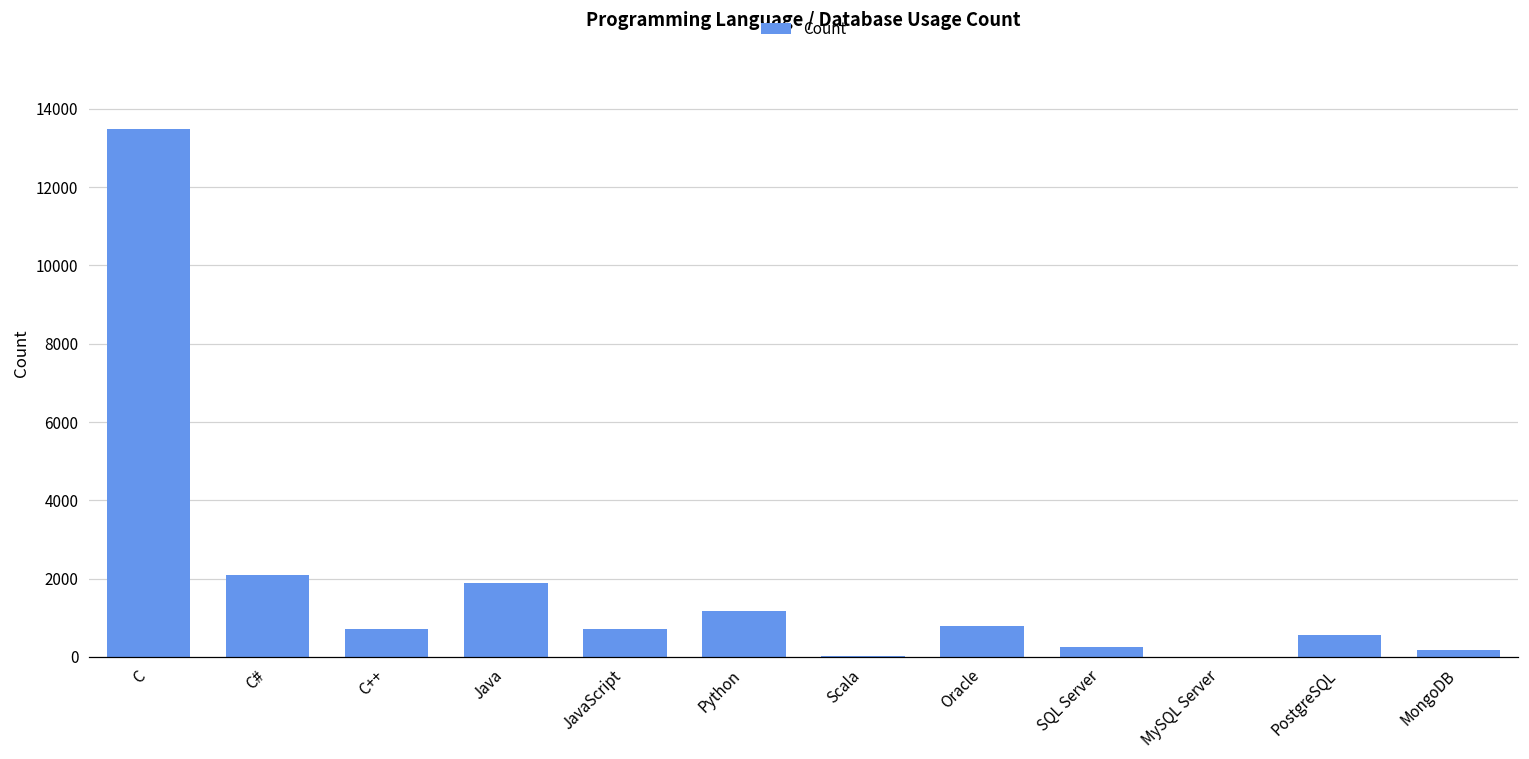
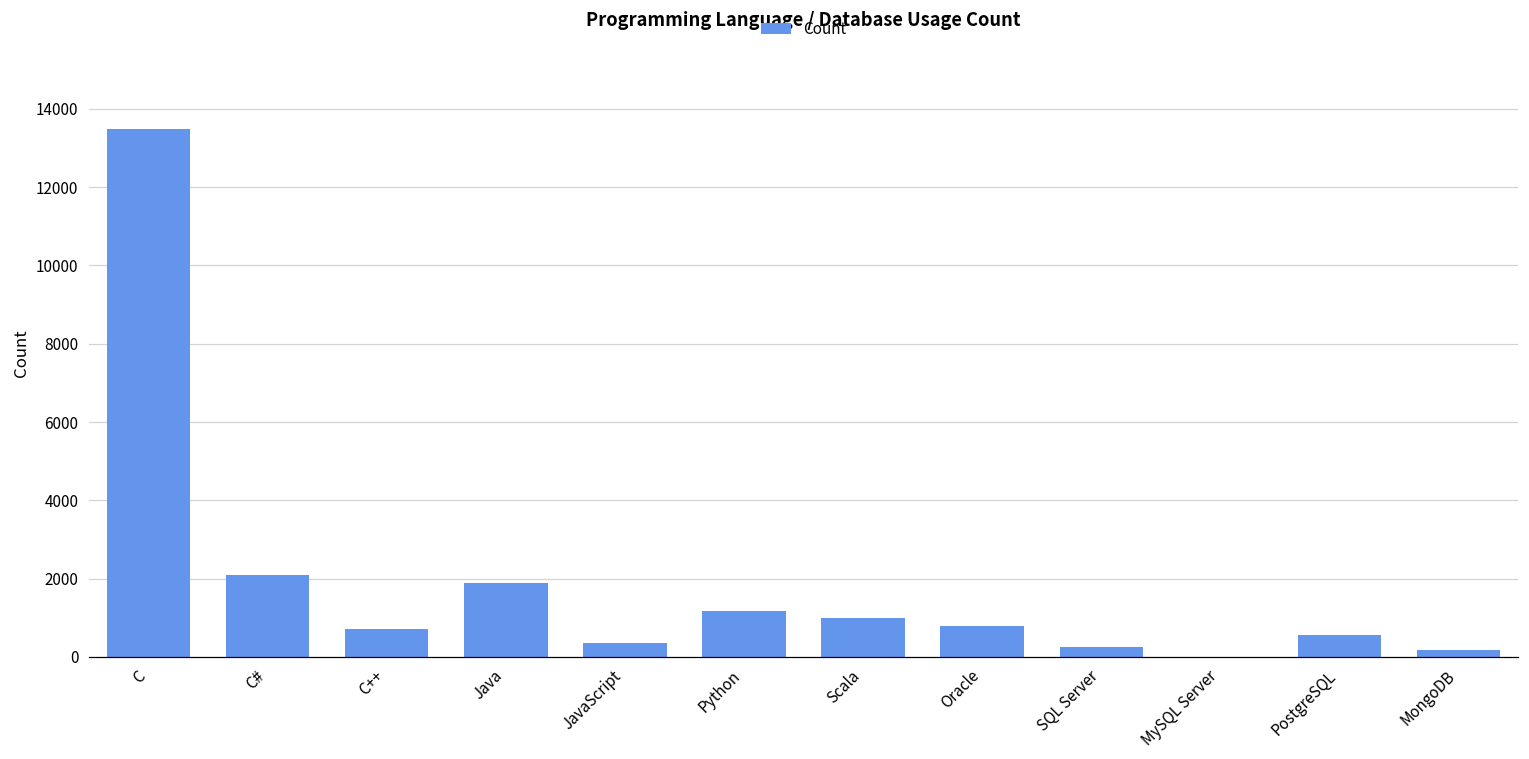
JavaScript: 700 -> 400
Scala: 0 -> 1000
